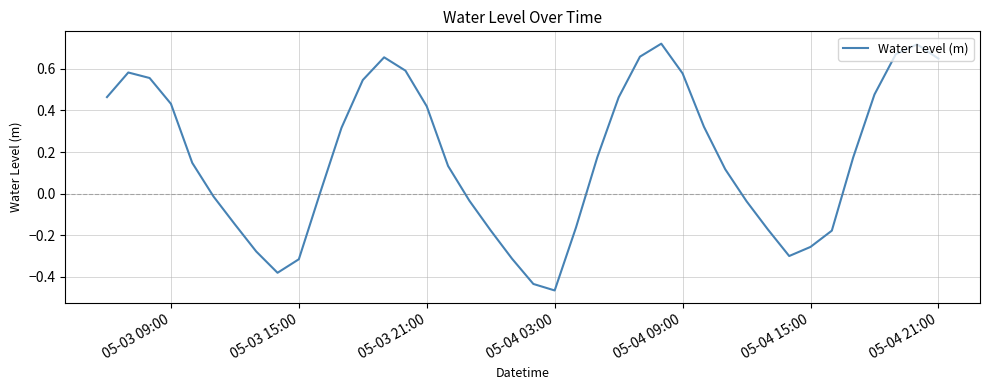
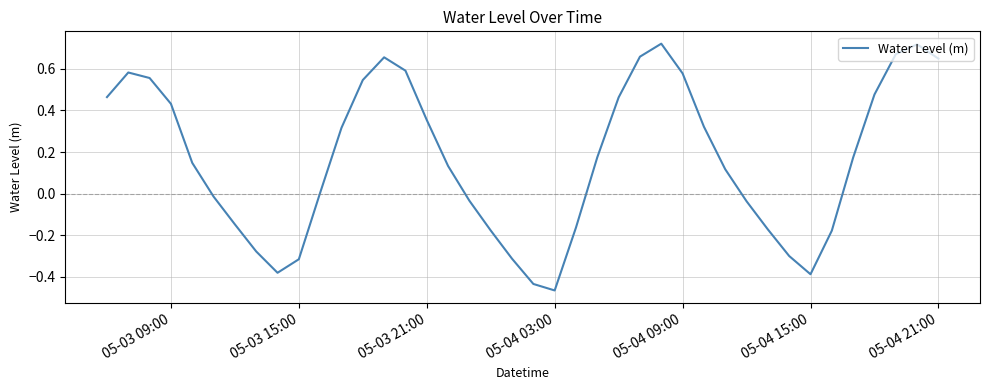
05-03 21:00: 0.42 -> 0.35
05-04 15:00: -0.26 -> -0.39
